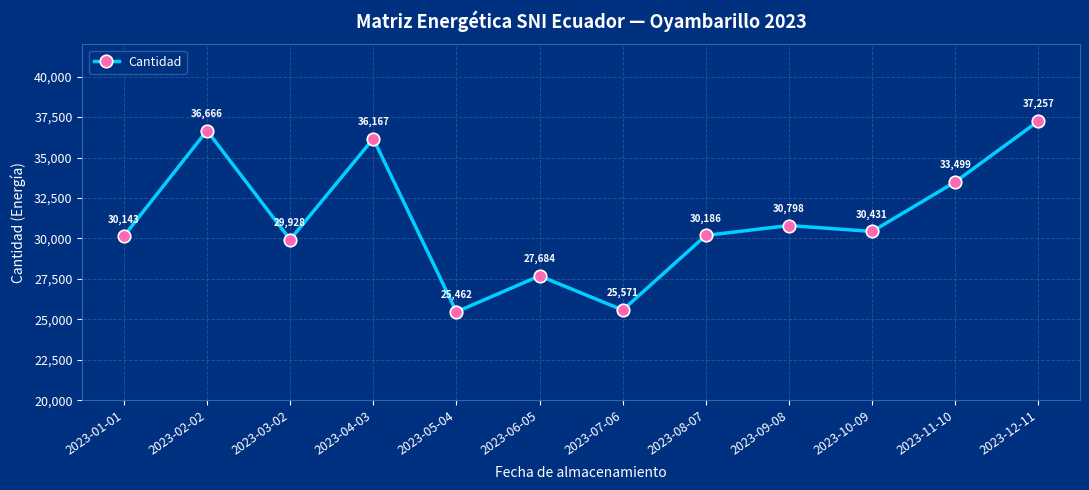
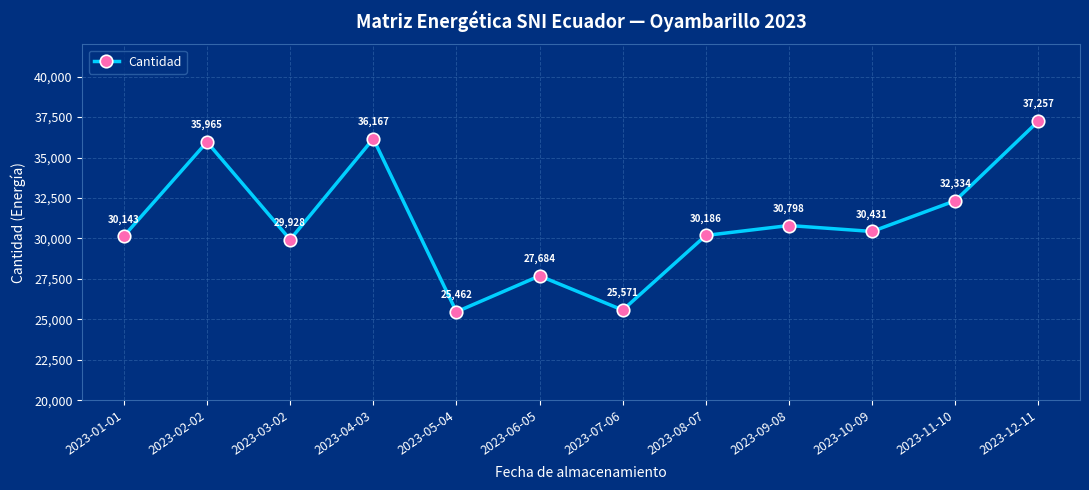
2023-02-02: 36,666 -> 35,965
2023-11-10: 33,499 -> 32,334
